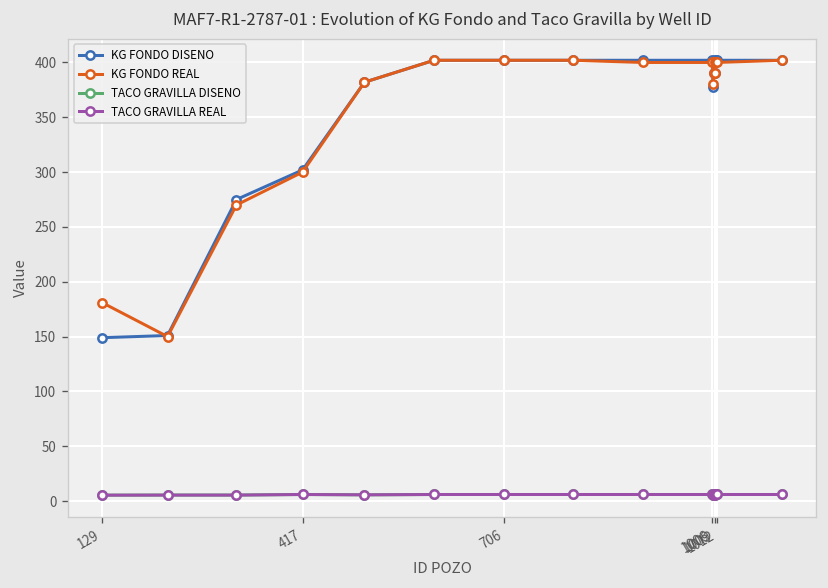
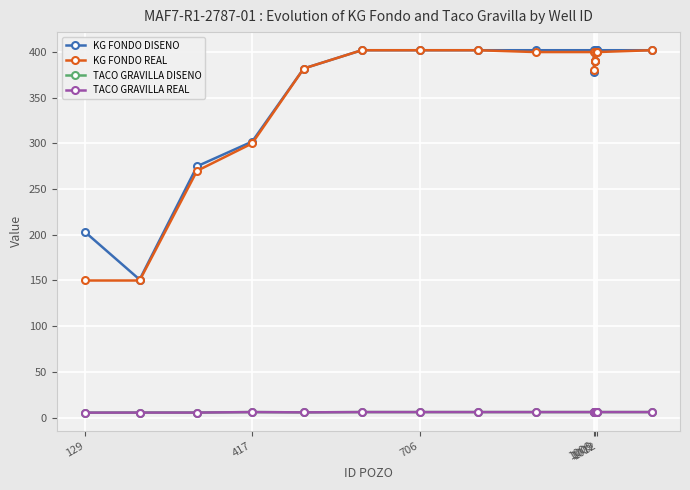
KG FONDO DISENO, 129: 150 -> 200
KG FONDO REAL, 129: 180 -> 150
